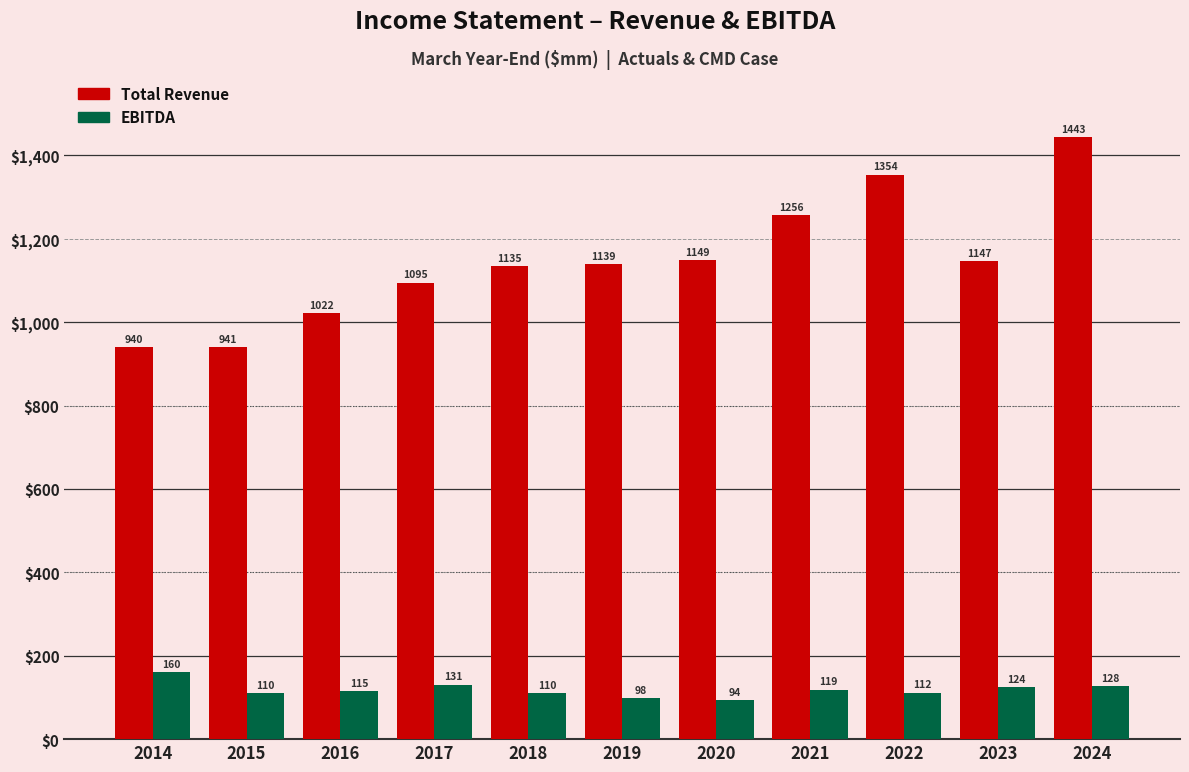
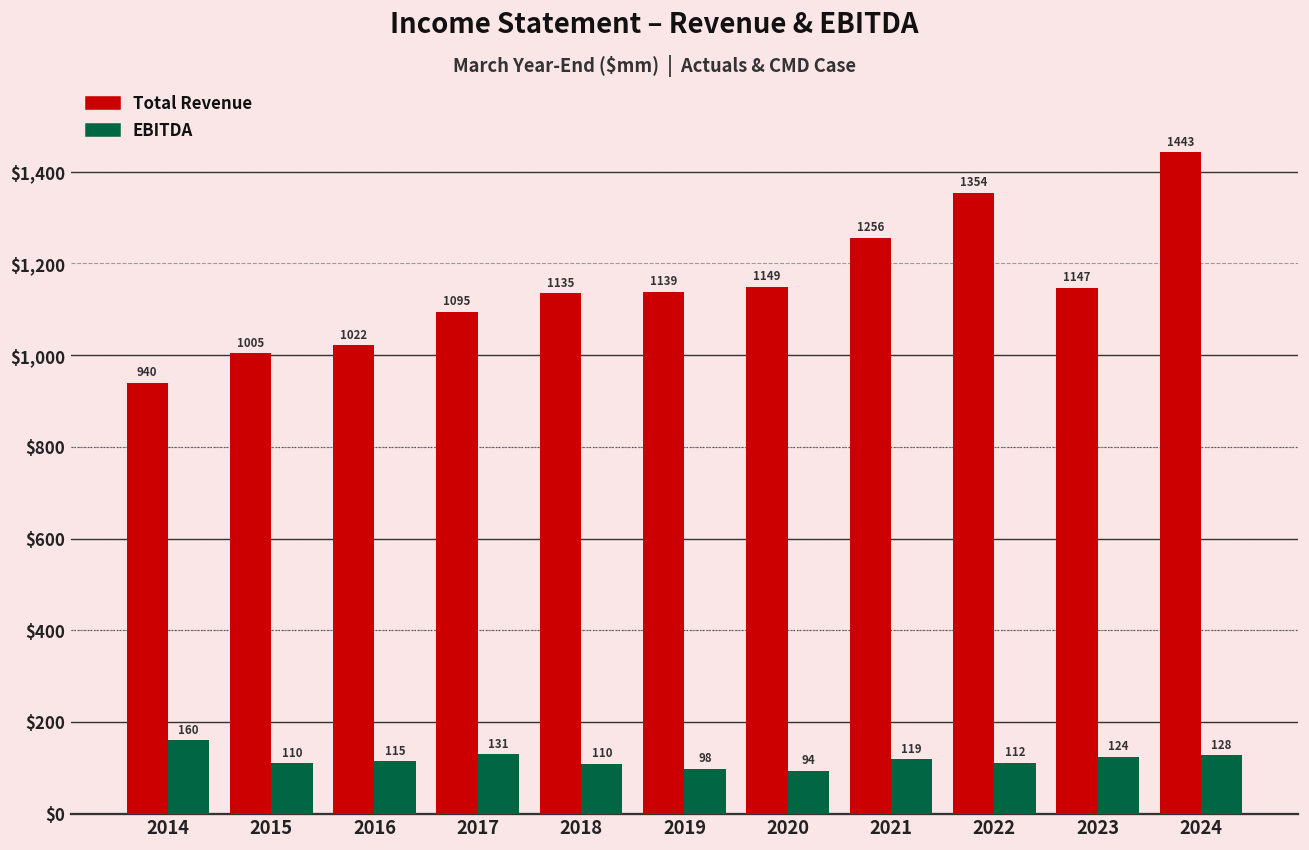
Total Revenue, 2015: 941 -> 1005
